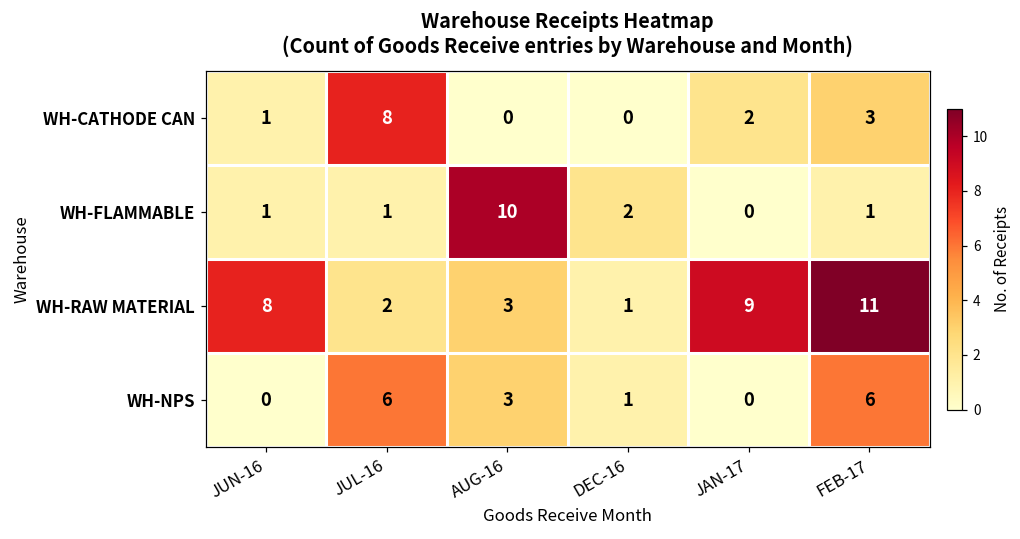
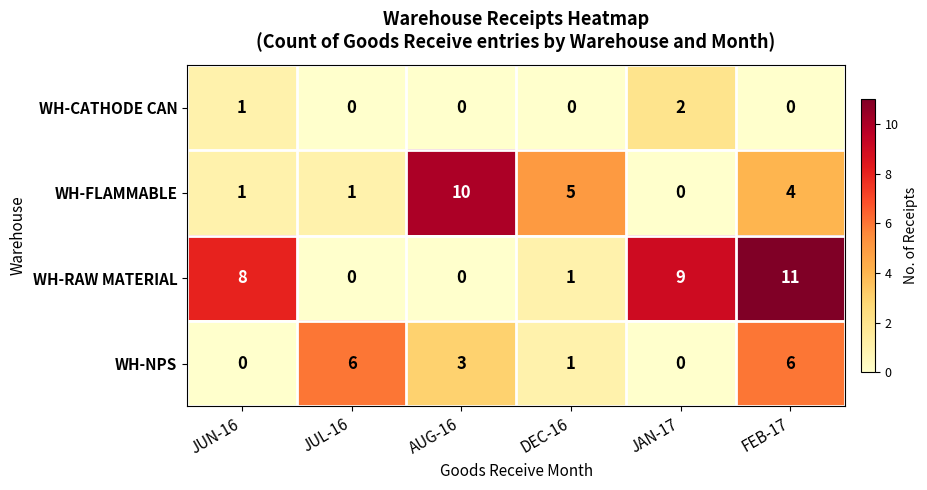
WH-CATHODE CAN, JUL-16: 8 -> 0
WH-CATHODE CAN, FEB-17: 3 -> 0
WH-FLAMMABLE, DEC-16: 2 -> 5
WH-FLAMMABLE, FEB-17: 1 -> 4
WH-RAW MATERIAL, JUL-16: 2 -> 0
WH-RAW MATERIAL, AUG-16: 3 -> 0
